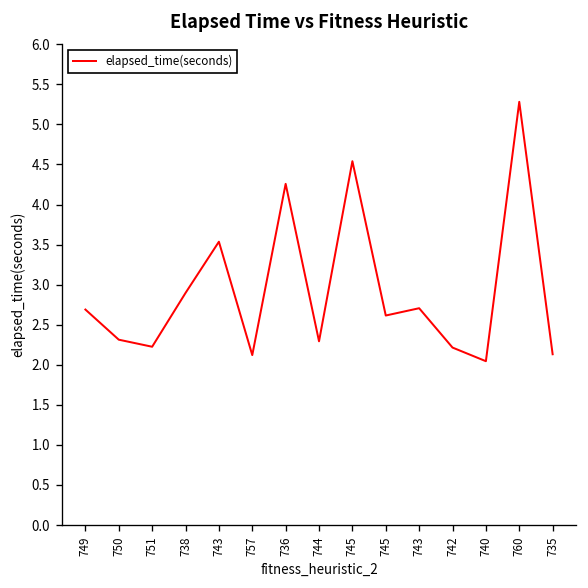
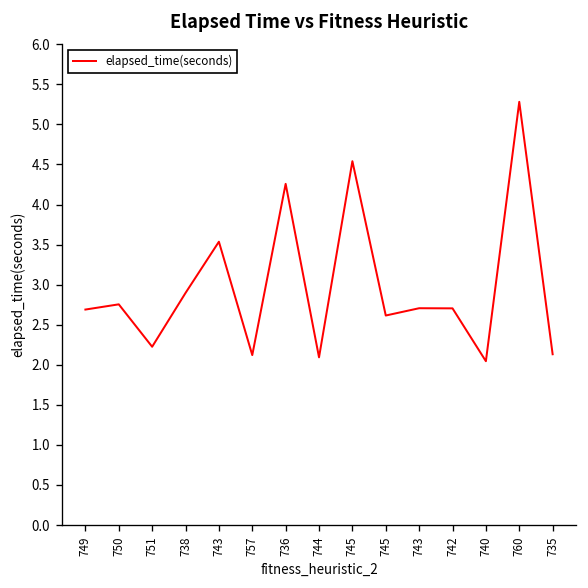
750: 2.3 -> 2.8
744: 2.3 -> 2.1
742: 2.2 -> 2.7
